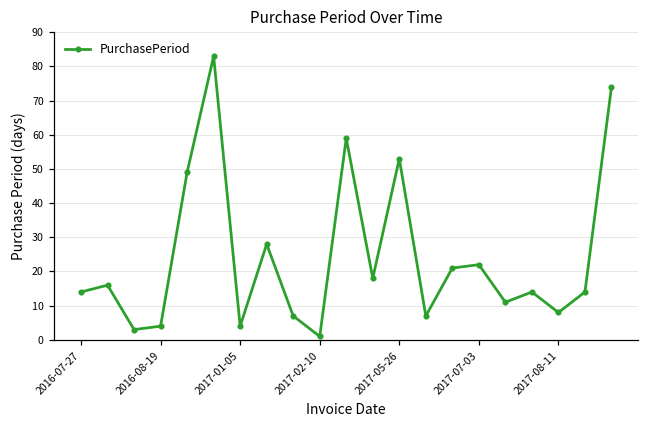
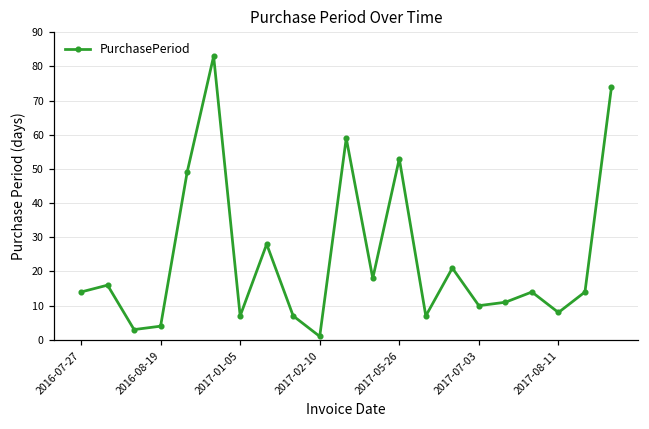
2017-01-05: 4 -> 7
2017-07-03: 22 -> 10
